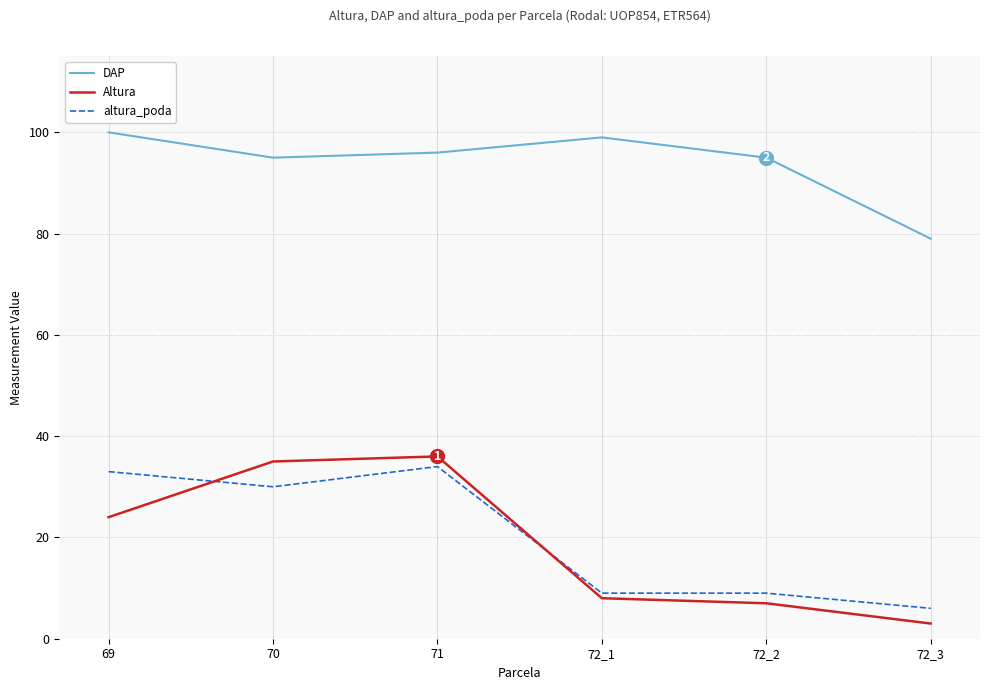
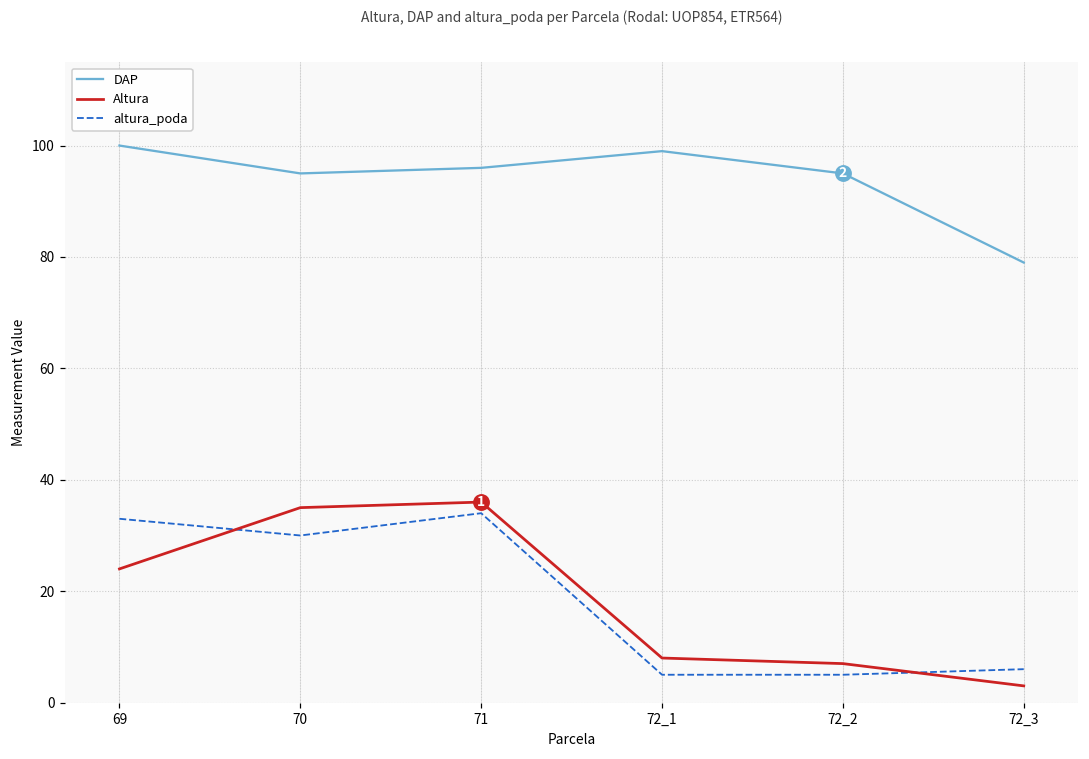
altura_poda, 72_1: 9 -> 5
altura_poda, 72_2: 9 -> 5
